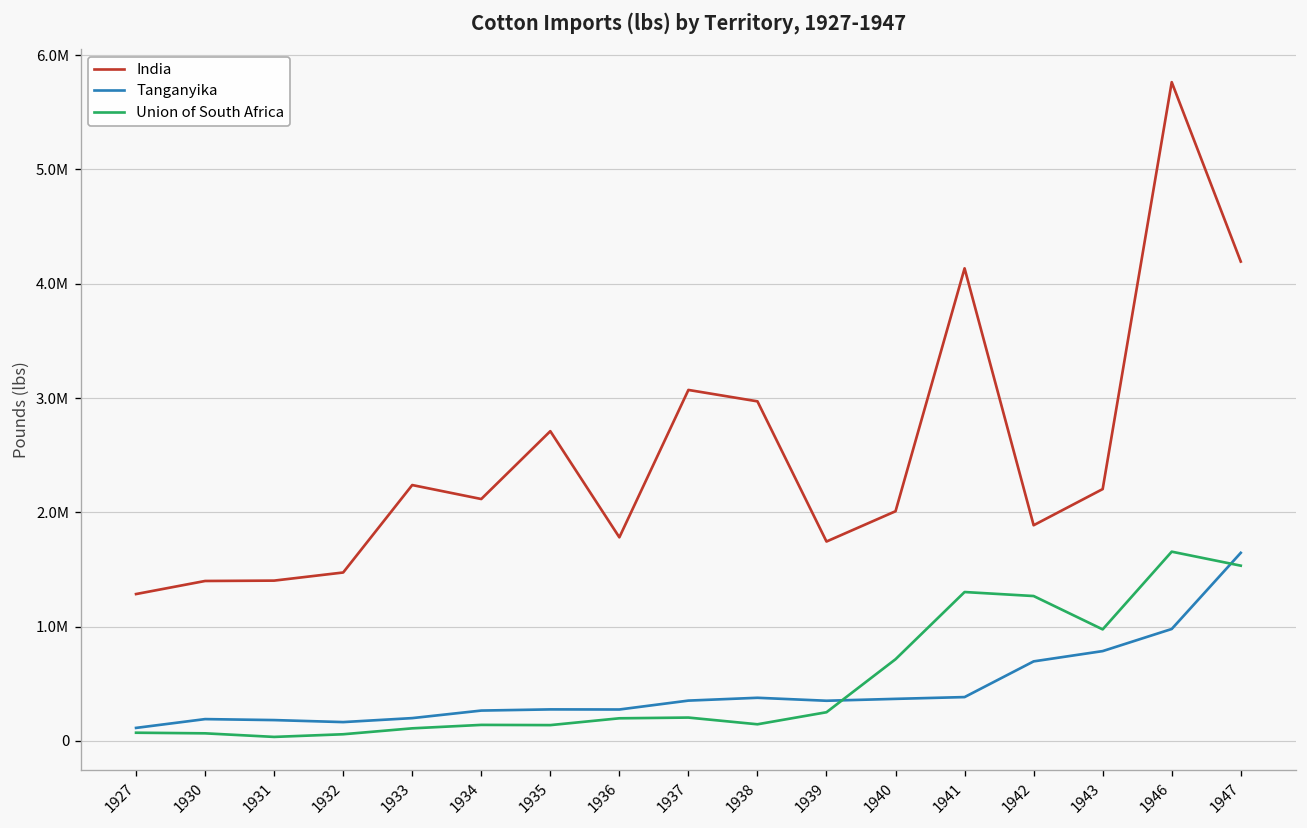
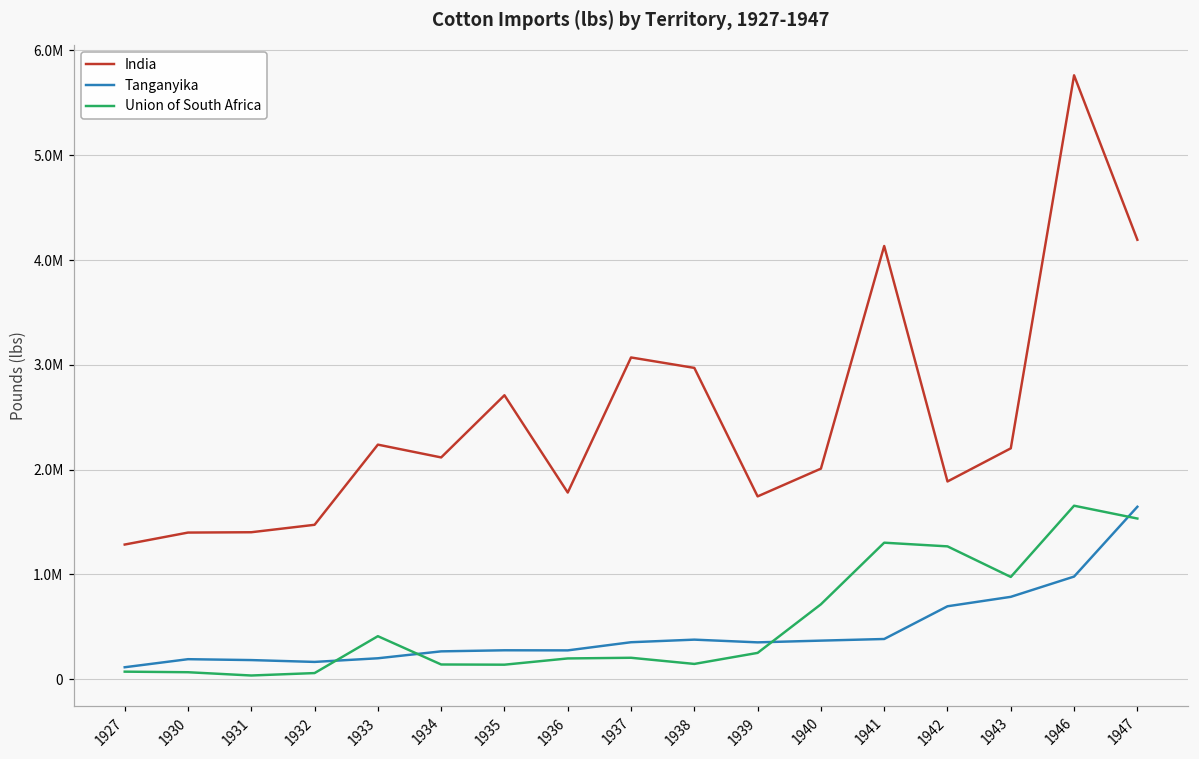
Union of South Africa, 1933: 100000 -> 400000
